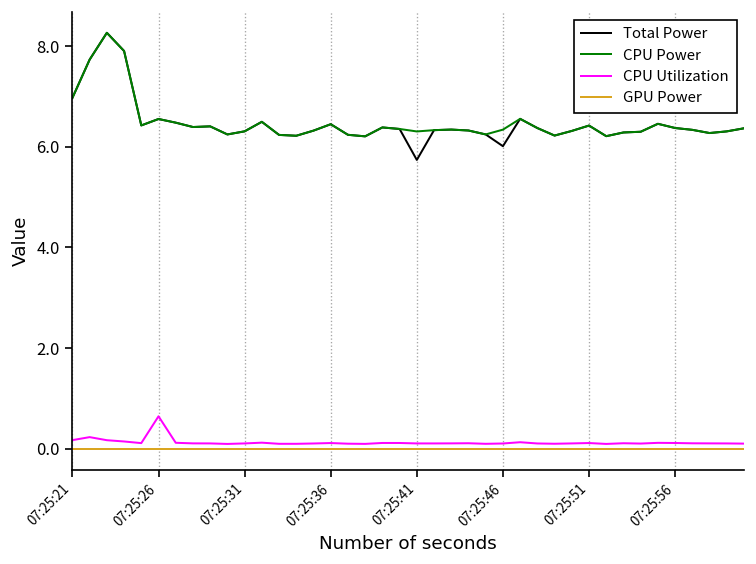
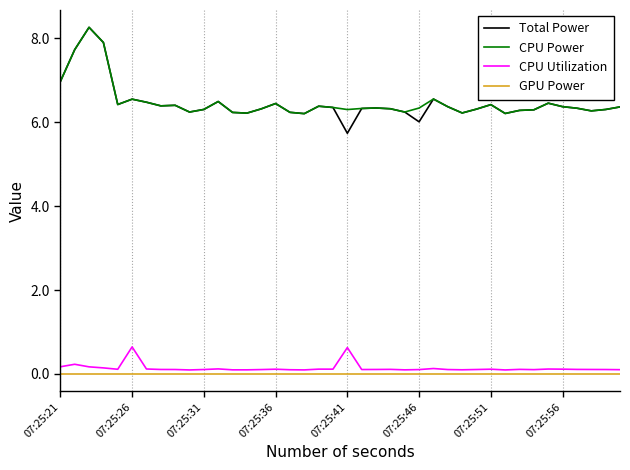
CPU Utilization, 07:25:41: 0.1 -> 0.6
